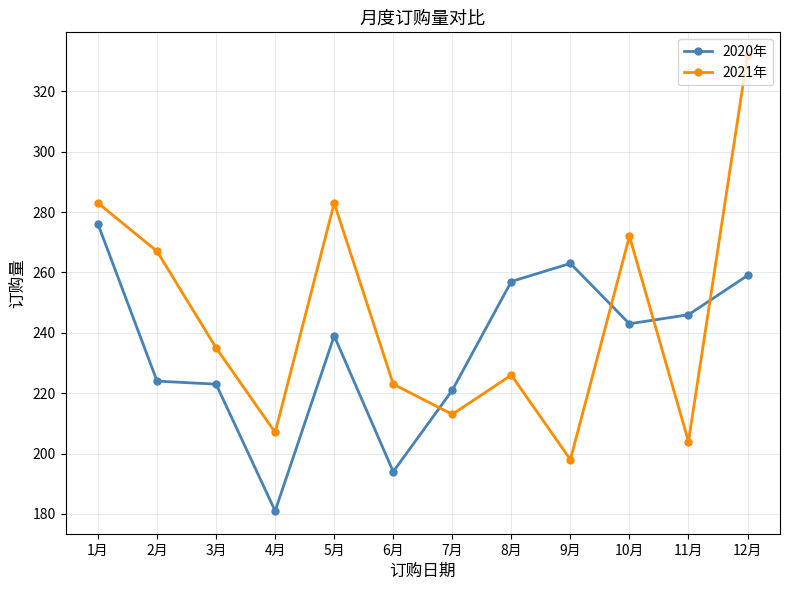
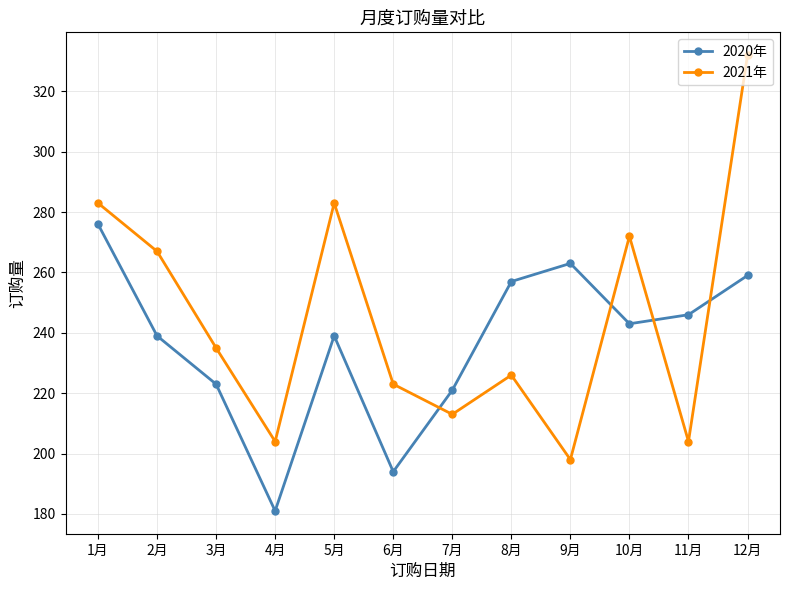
2020年, 2月: 224 -> 239
2021年, 4月: 207 -> 204
